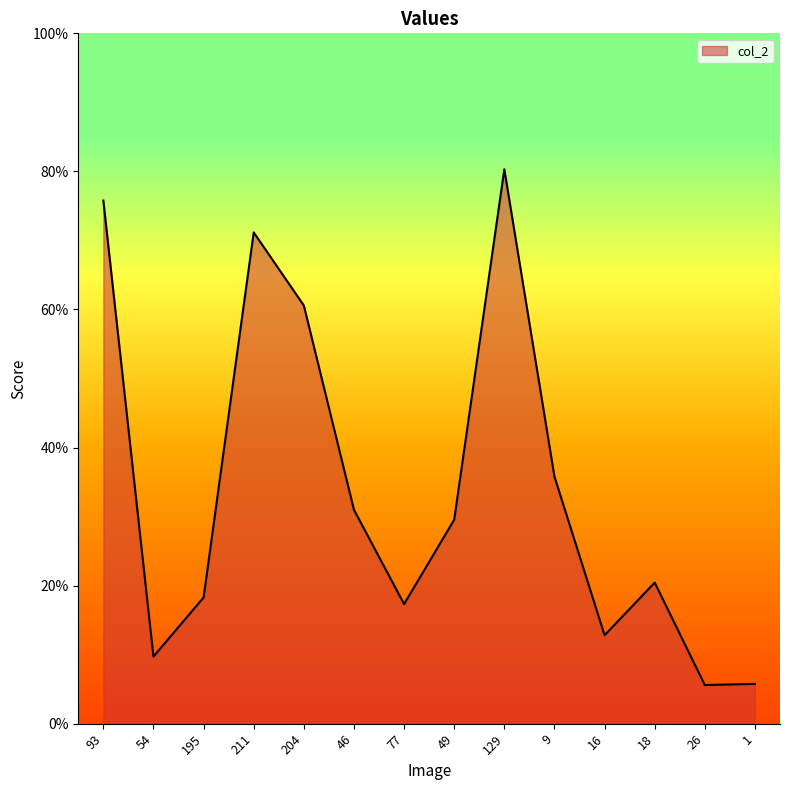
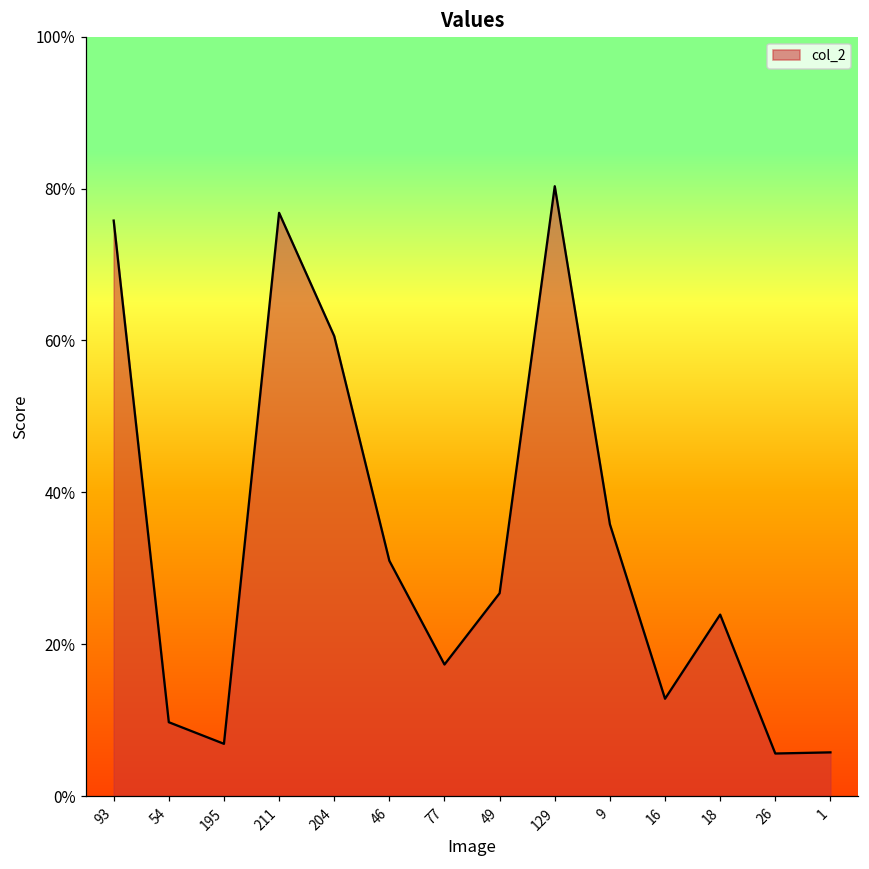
195: 18% -> 7%
211: 71% -> 77%
49: 30% -> 27%
18: 20% -> 24%
